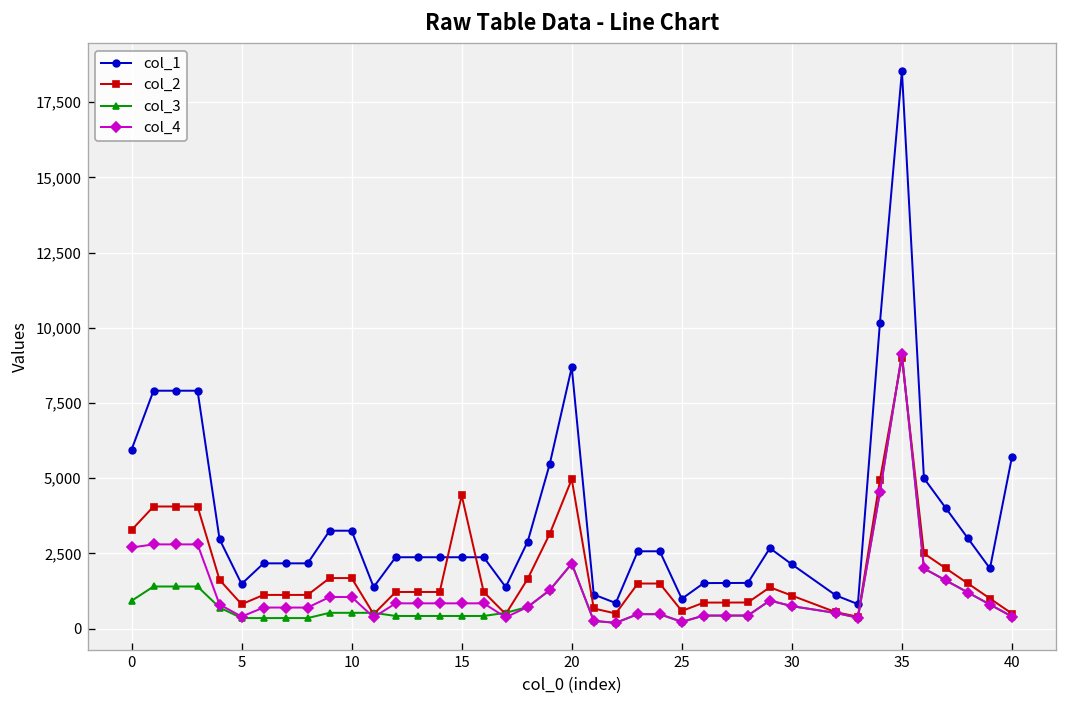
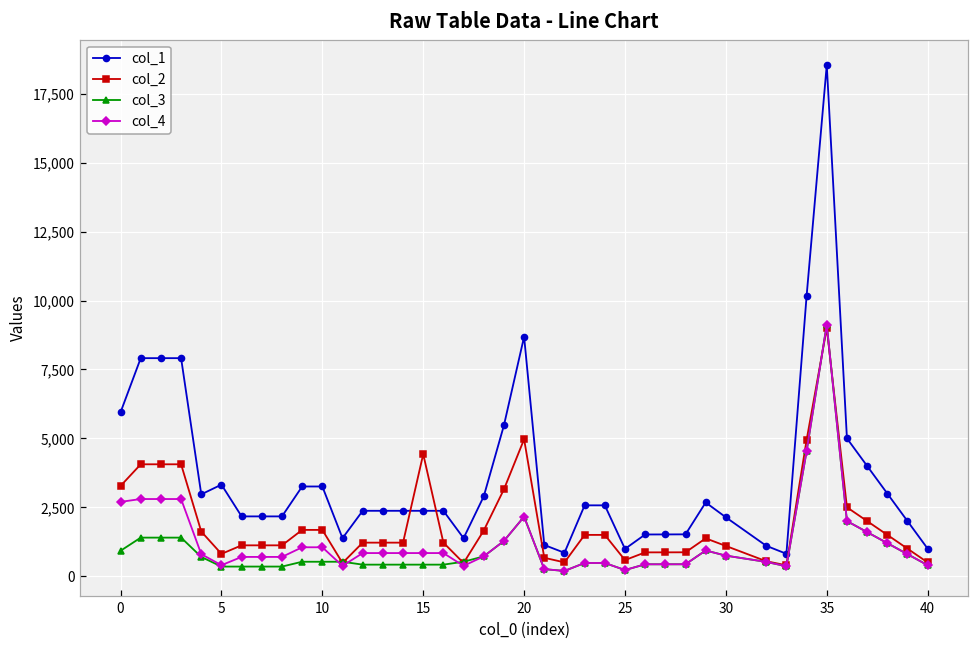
col_1, 5: 1,500 -> 3,300
col_1, 40: 5,700 -> 1,000
